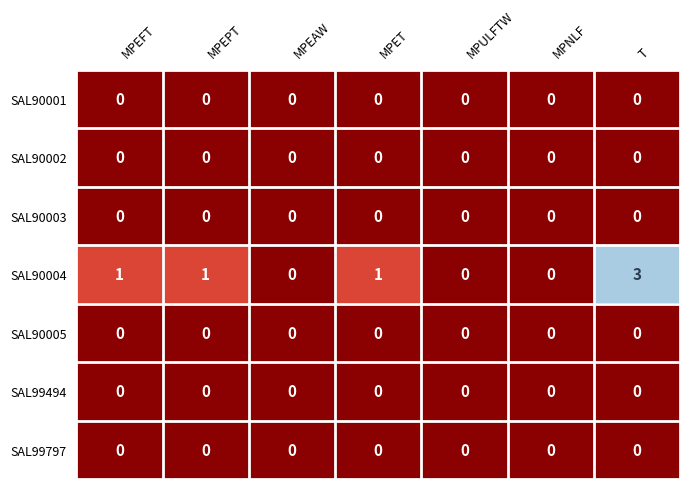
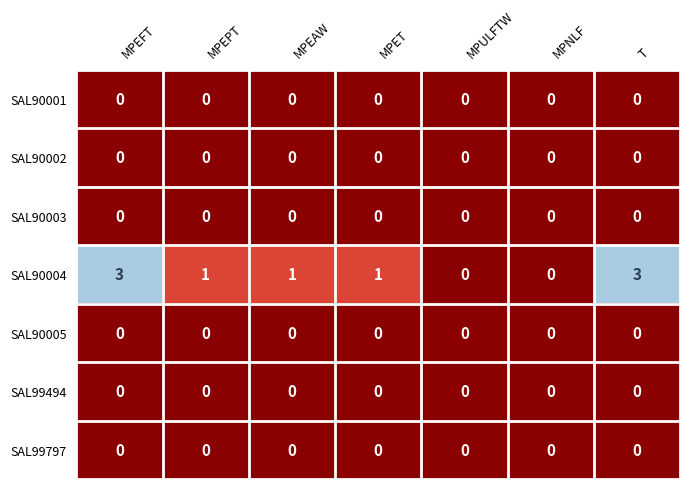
SAL90004, MPEFT: 1 -> 3
SAL90004, MPEAW: 0 -> 1
